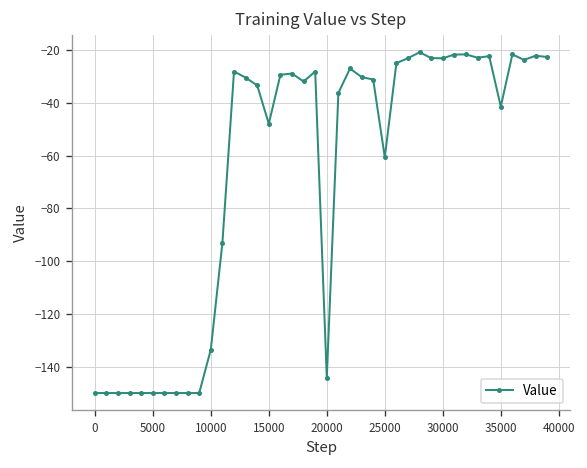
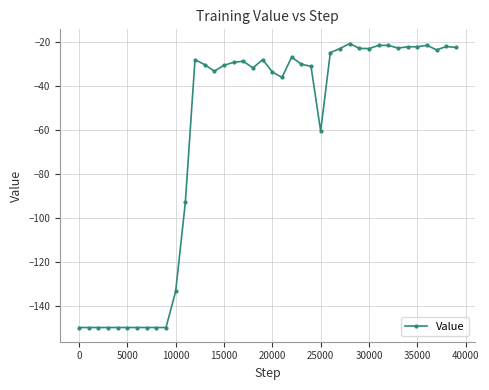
15000: -48 -> -31
20000: -144 -> -34
35000: -41 -> -22
